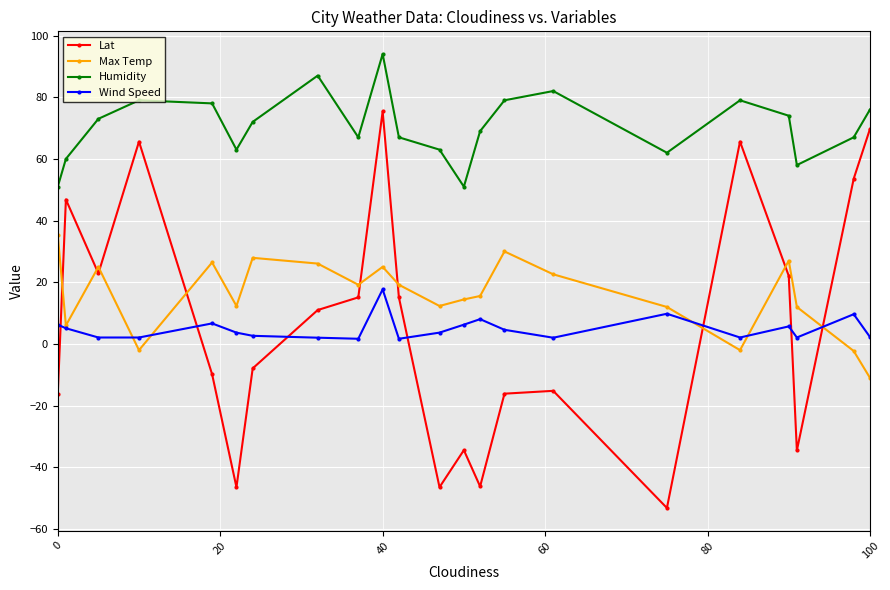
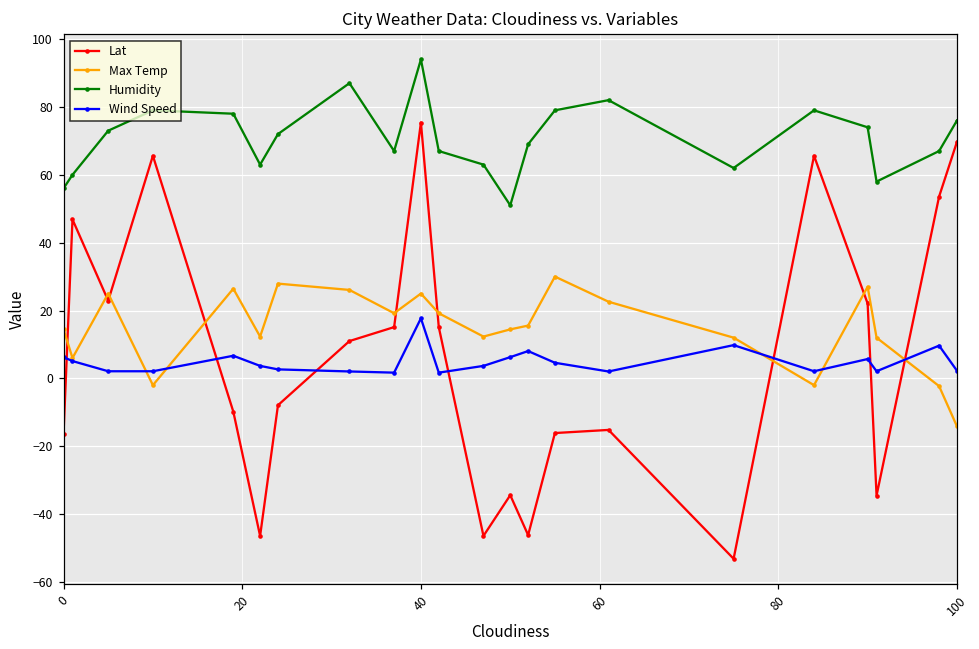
Max Temp, 0: 35 -> 14
Humidity, 0: 51 -> 56
Max Temp, 100: -11 -> -14
